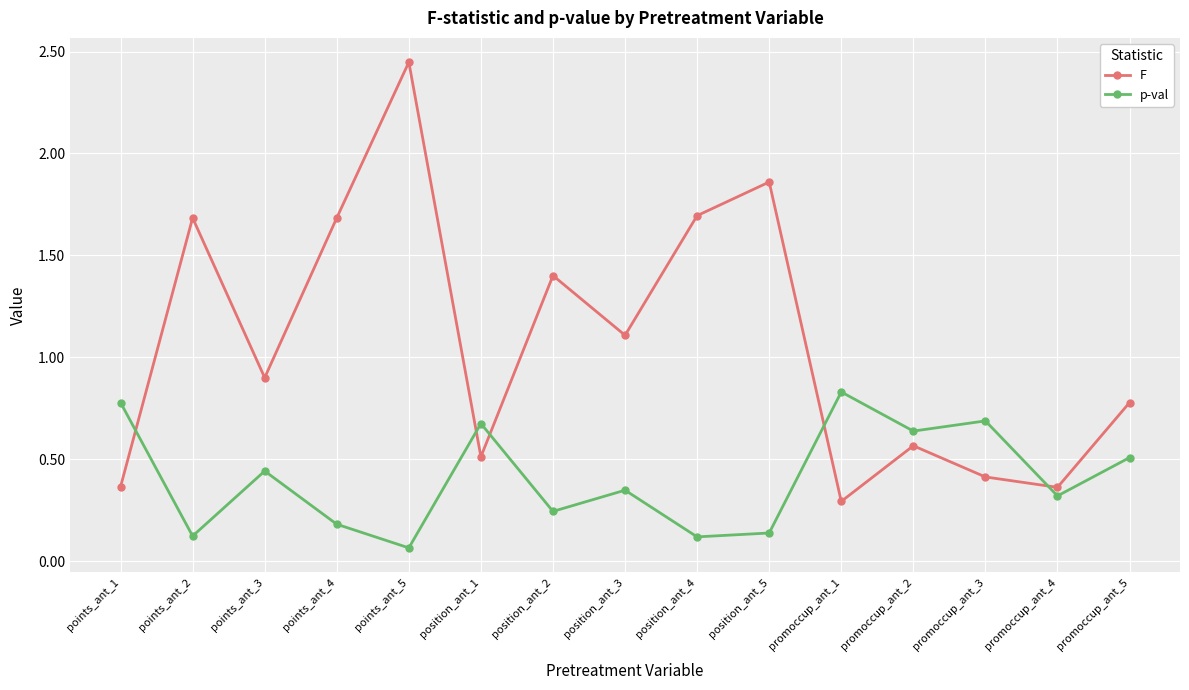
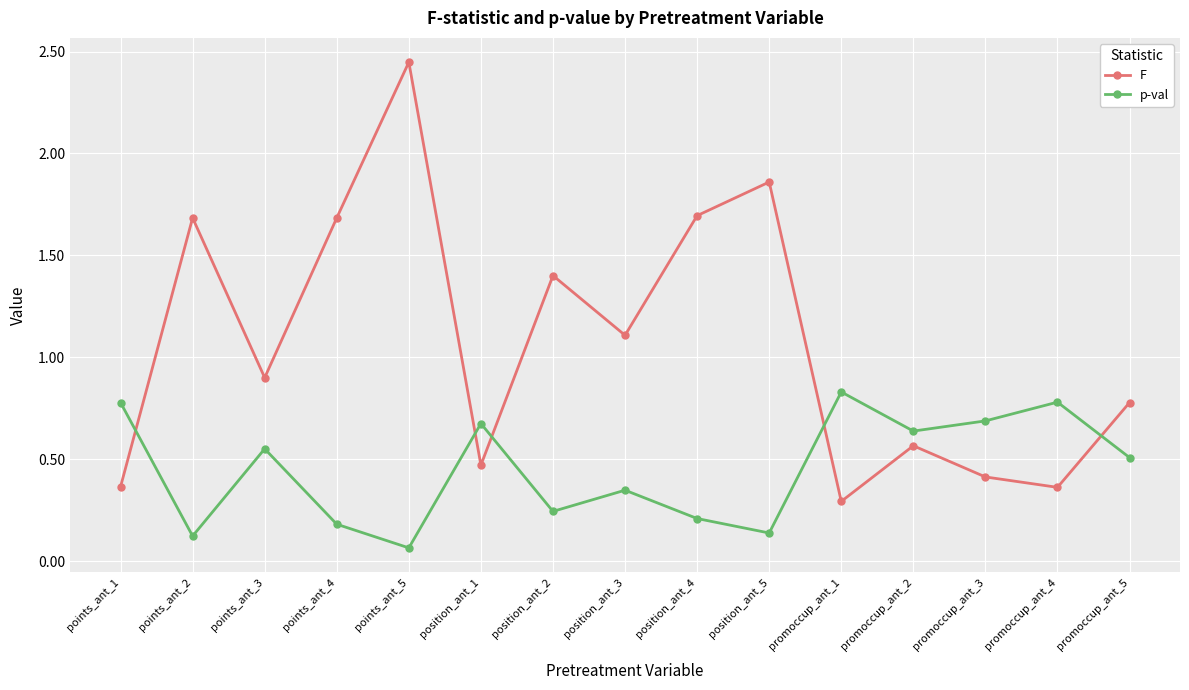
p-val, points_ant_3: 0.44 -> 0.55
F, position_ant_1: 0.51 -> 0.47
p-val, position_ant_4: 0.12 -> 0.21
p-val, promoccup_ant_4: 0.32 -> 0.78
